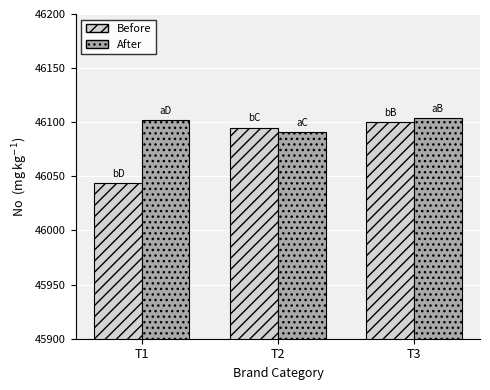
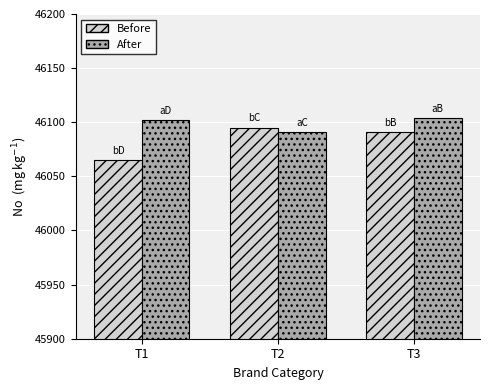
Before, T1: 46044 -> 46065
Before, T3: 46100 -> 46091
